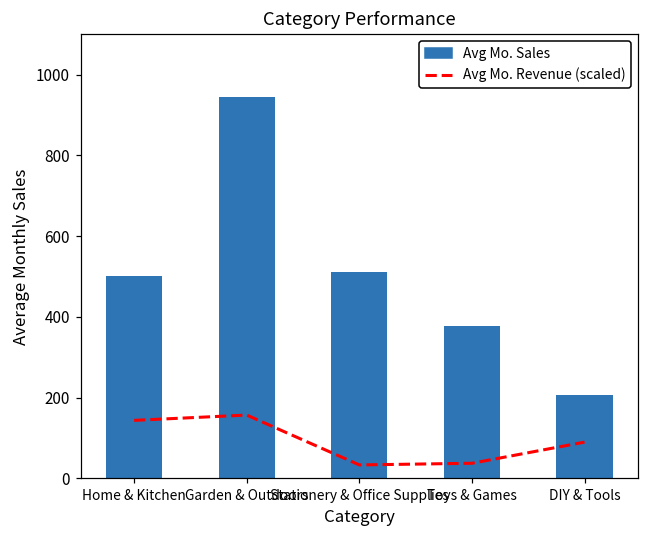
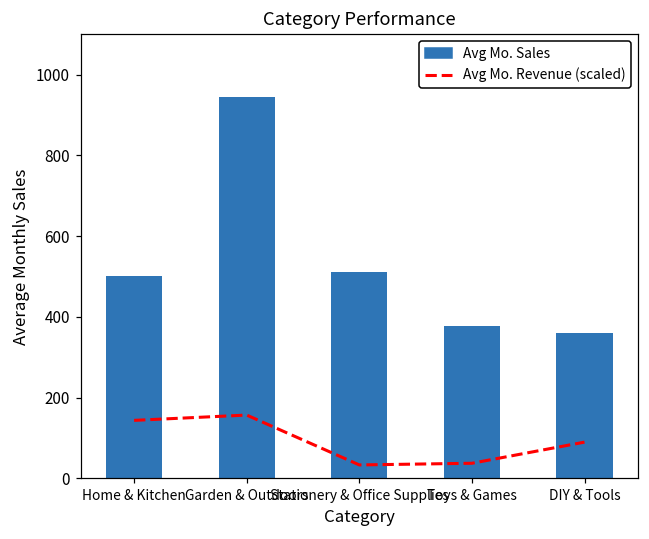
Avg Mo. Sales, DIY & Tools: 210 -> 360
